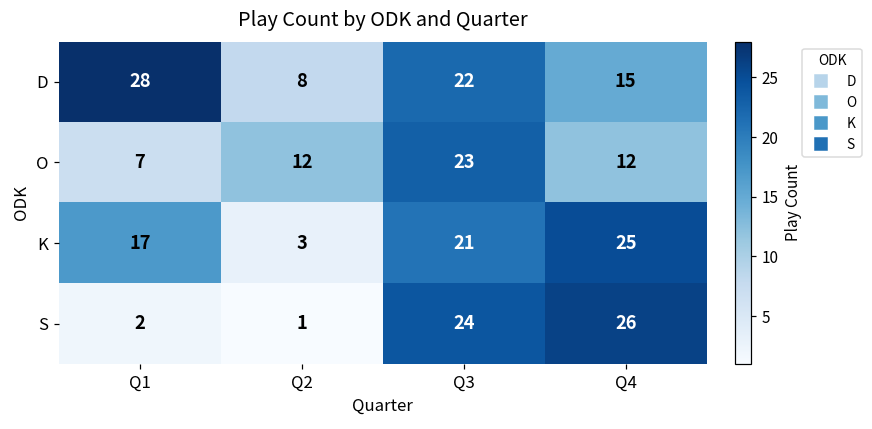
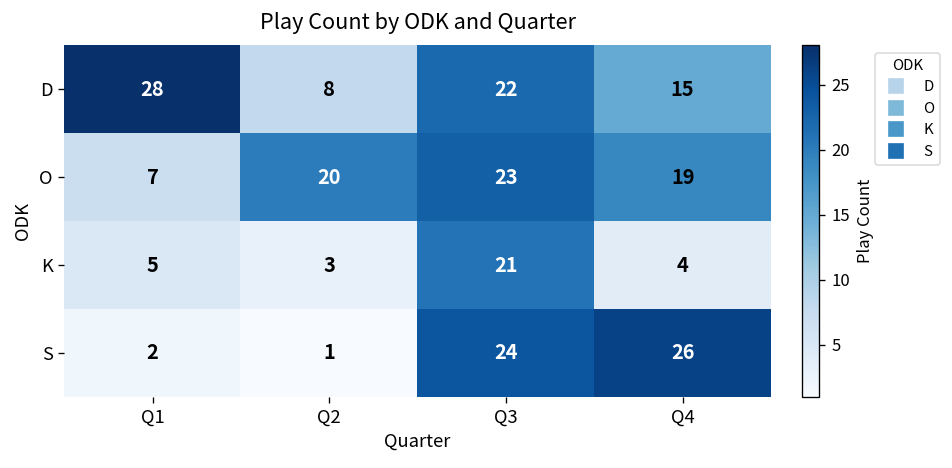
O, Q2: 12 -> 20
O, Q4: 12 -> 19
K, Q1: 17 -> 5
K, Q4: 25 -> 4
